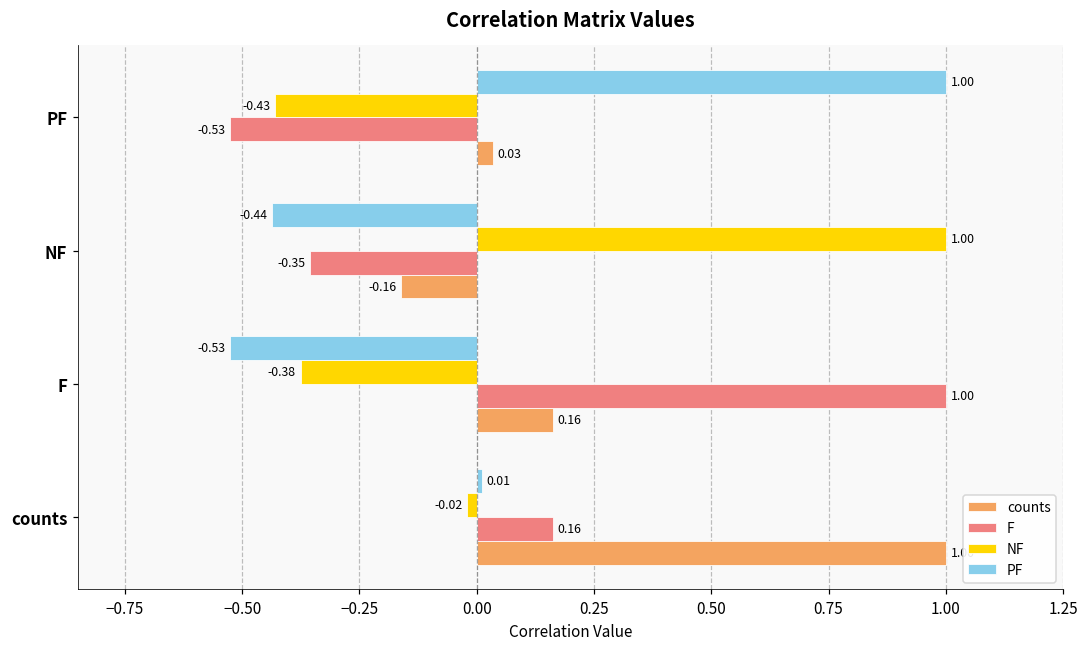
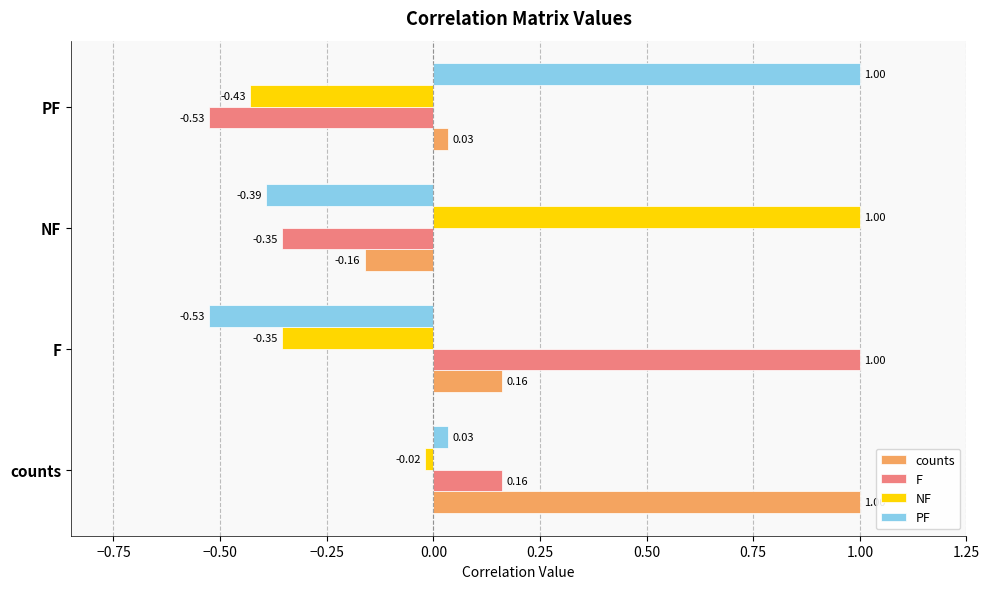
PF, NF: -0.44 -> -0.39
NF, F: -0.38 -> -0.35
PF, counts: 0.01 -> 0.03
